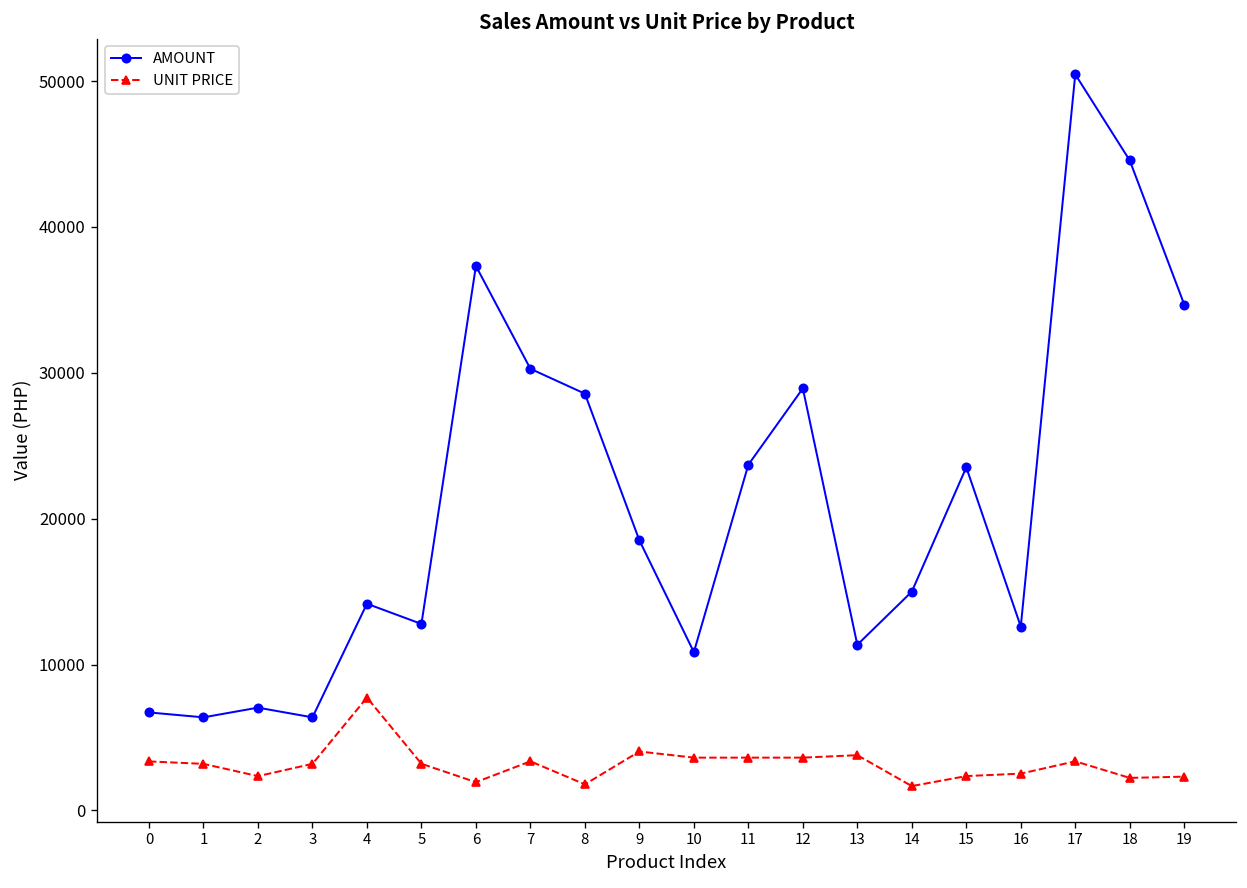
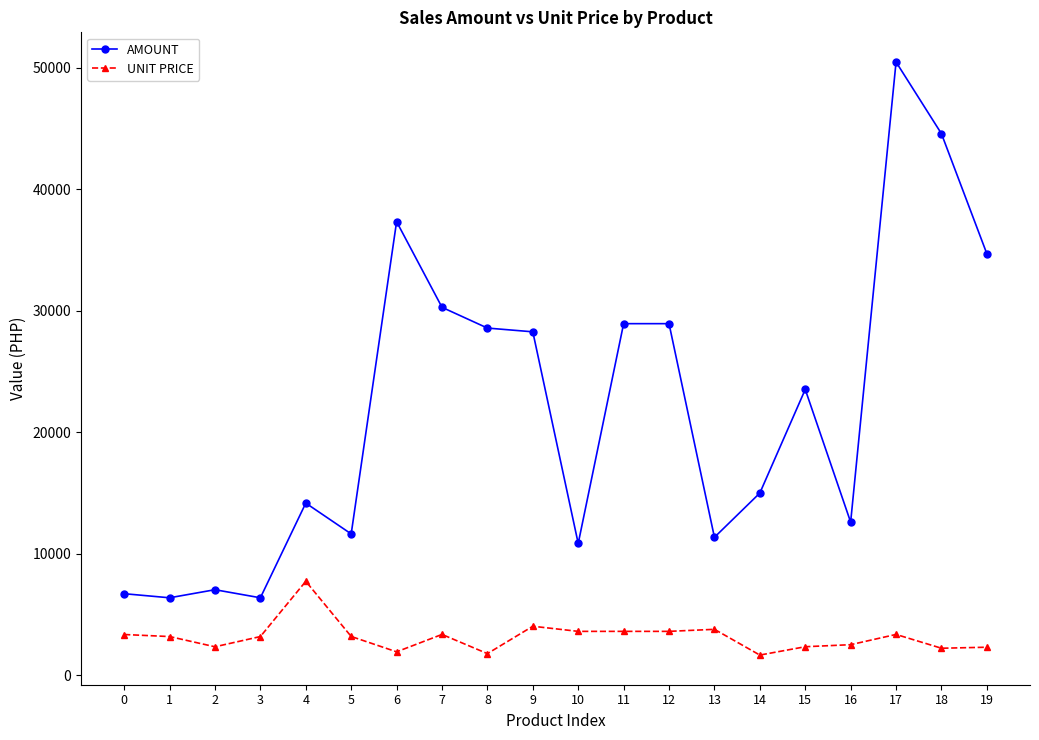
AMOUNT, 5: 12800 -> 11600
AMOUNT, 9: 18500 -> 28300
AMOUNT, 11: 23700 -> 28900
